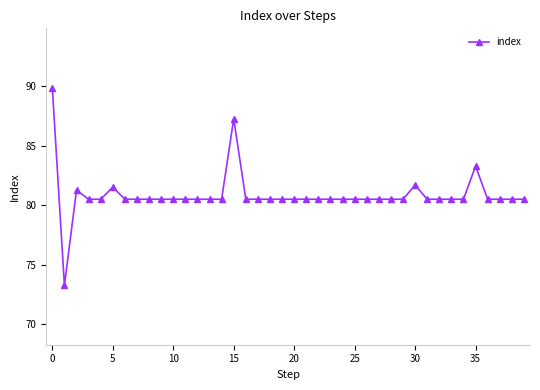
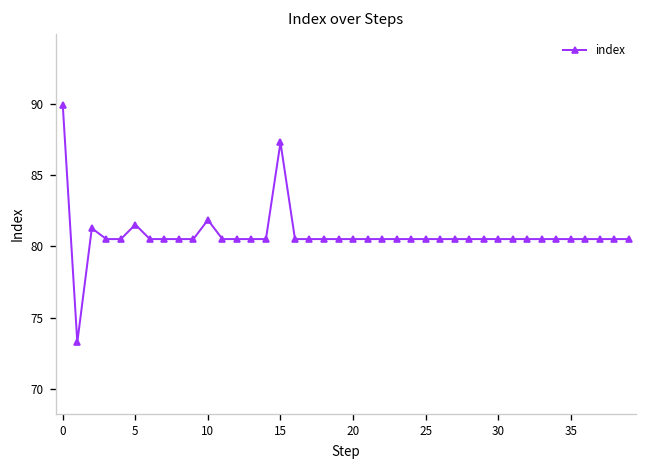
10: 80.5 -> 81.8
30: 81.7 -> 80.5
35: 83.3 -> 80.5
